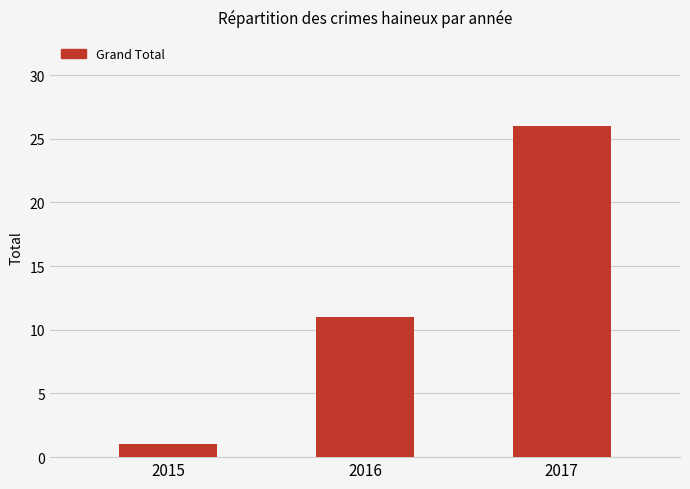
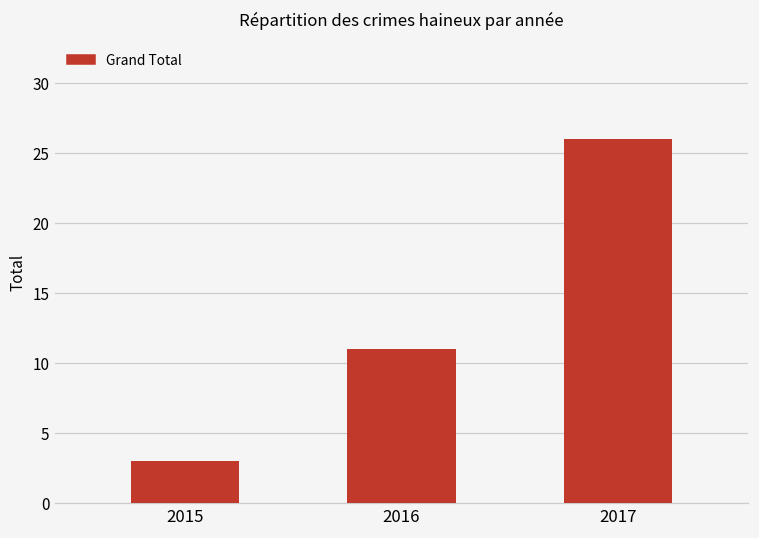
2015: 1 -> 3
